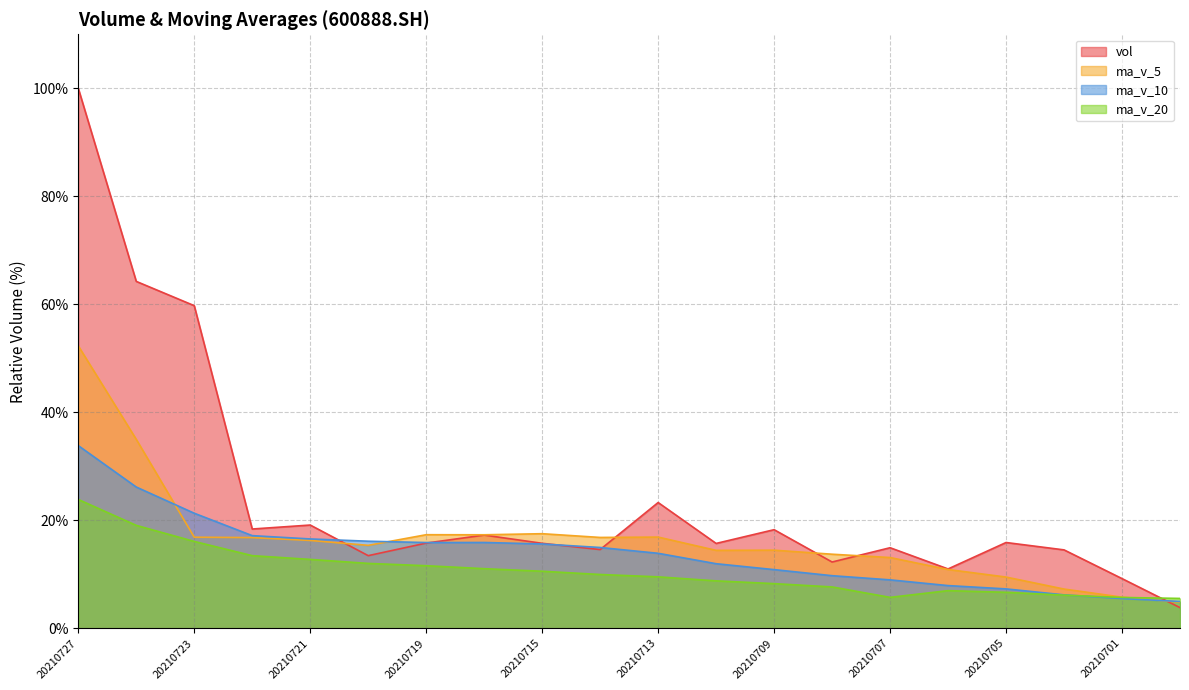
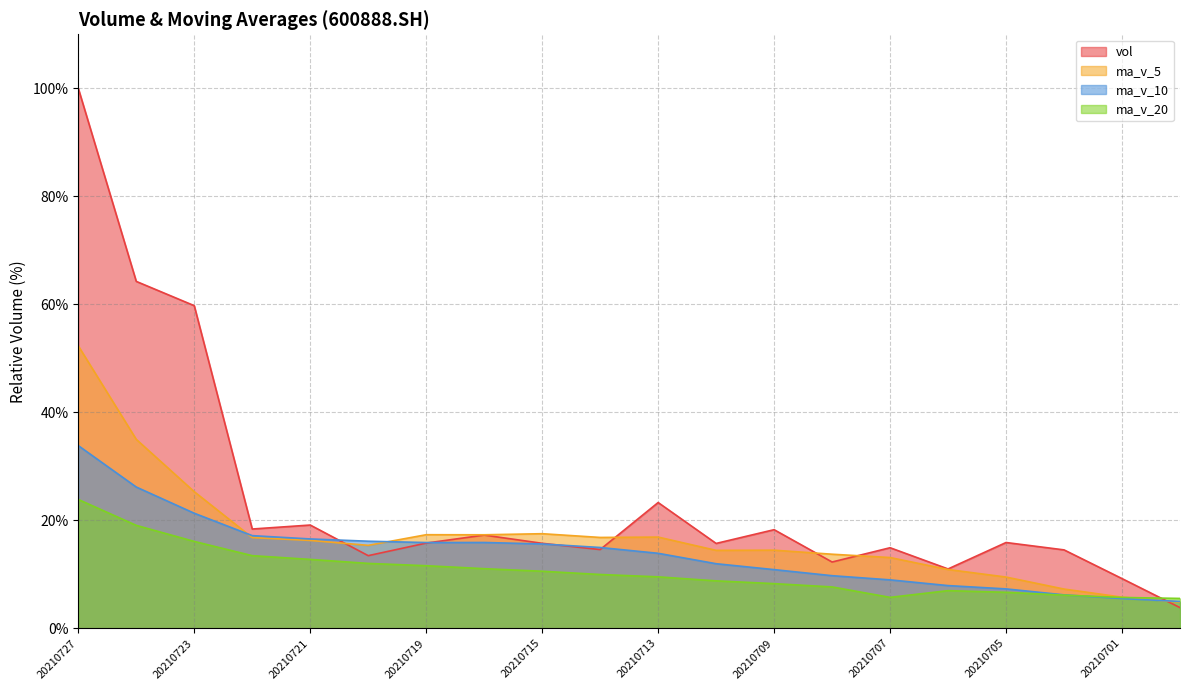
ma_v_5, 20210723: 17% -> 25%
